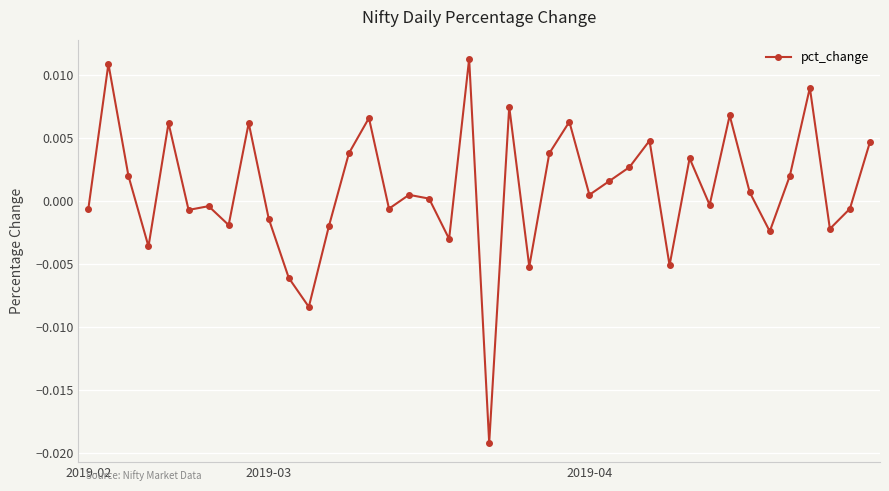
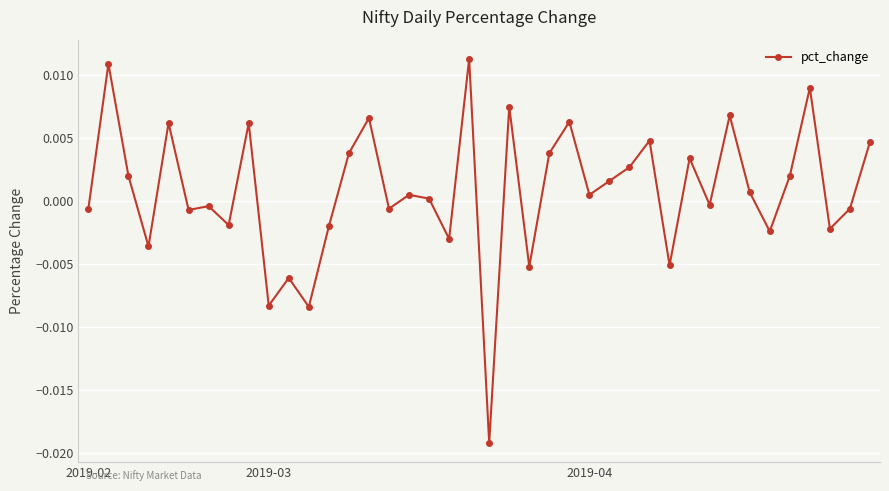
2019-03: -0.0014 -> -0.0083
